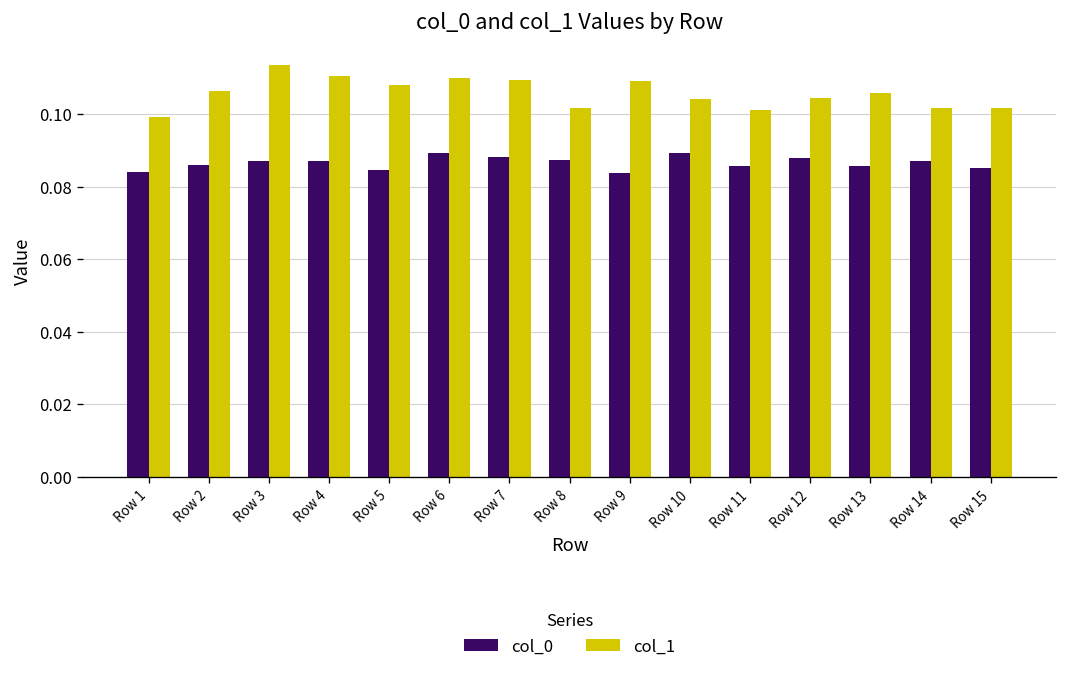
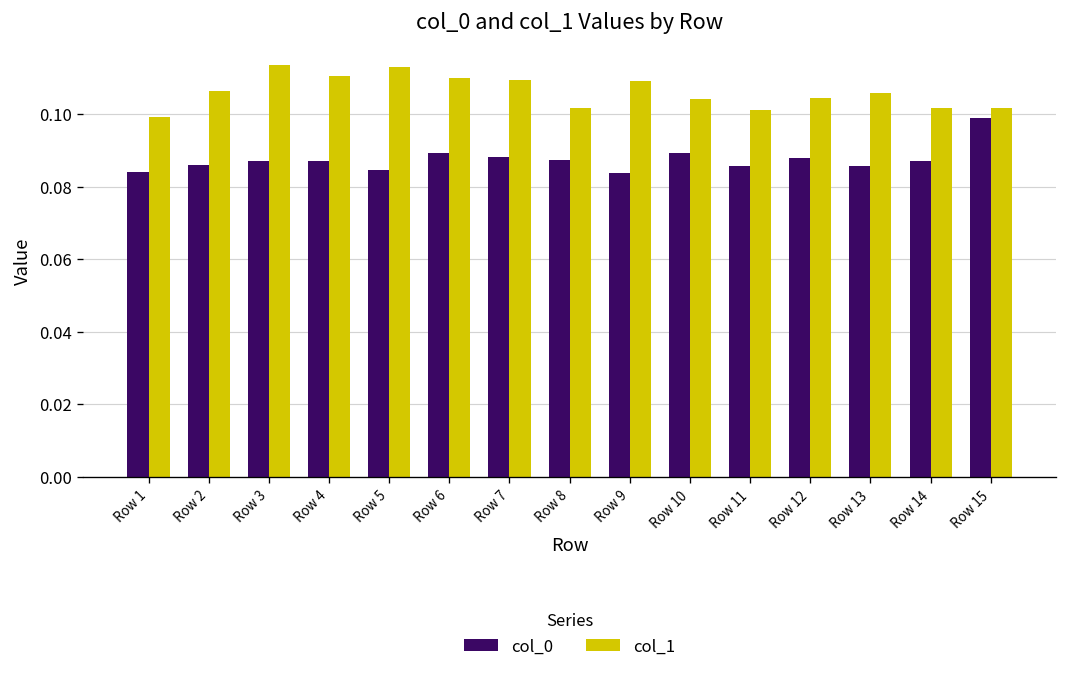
col_1, Row 5: 0.108 -> 0.113
col_0, Row 15: 0.085 -> 0.099
